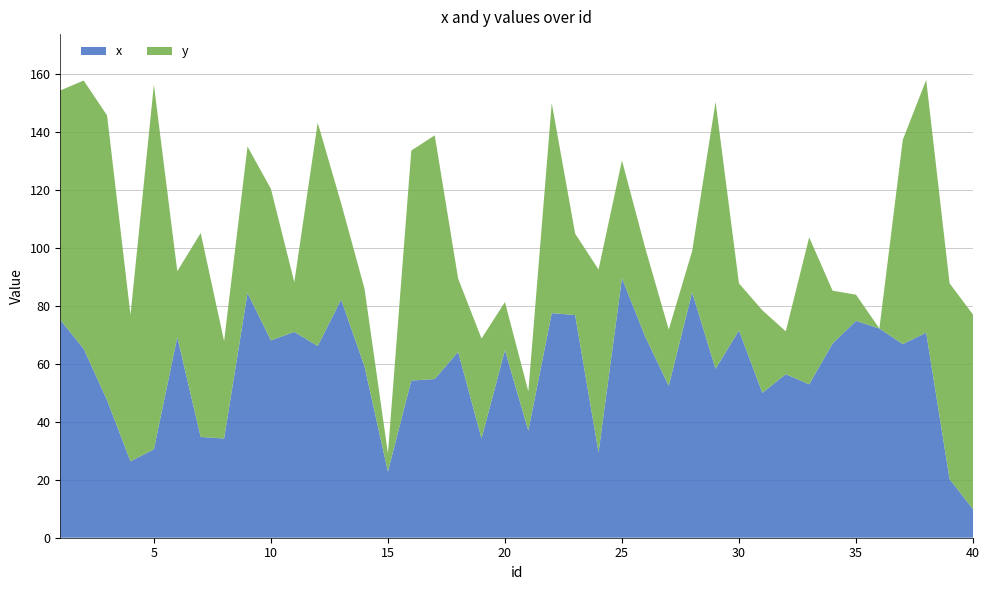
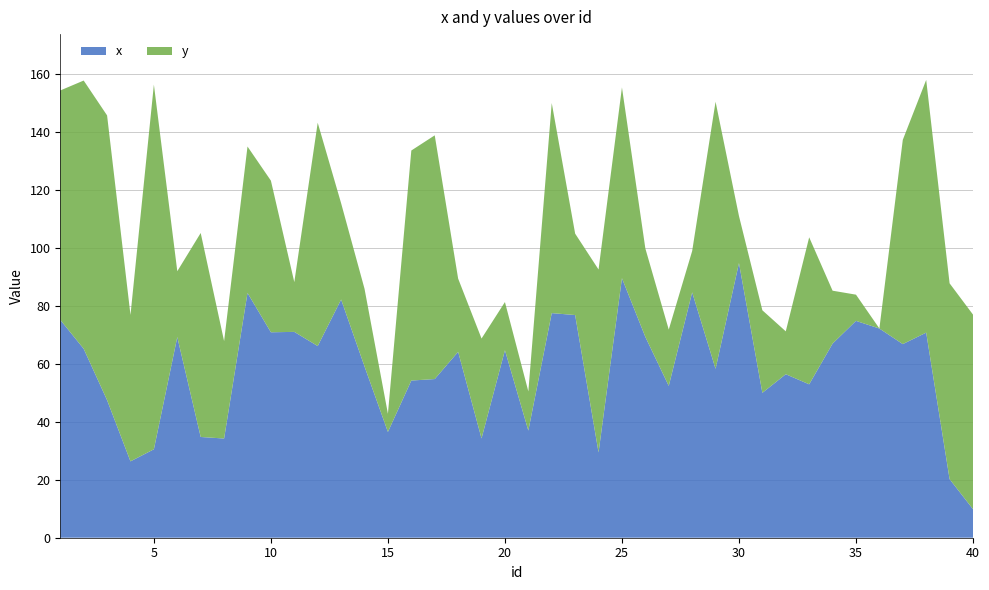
x, 10: 68 -> 71
x, 15: 23 -> 36
y, 25: 41 -> 66
x, 30: 71 -> 95
